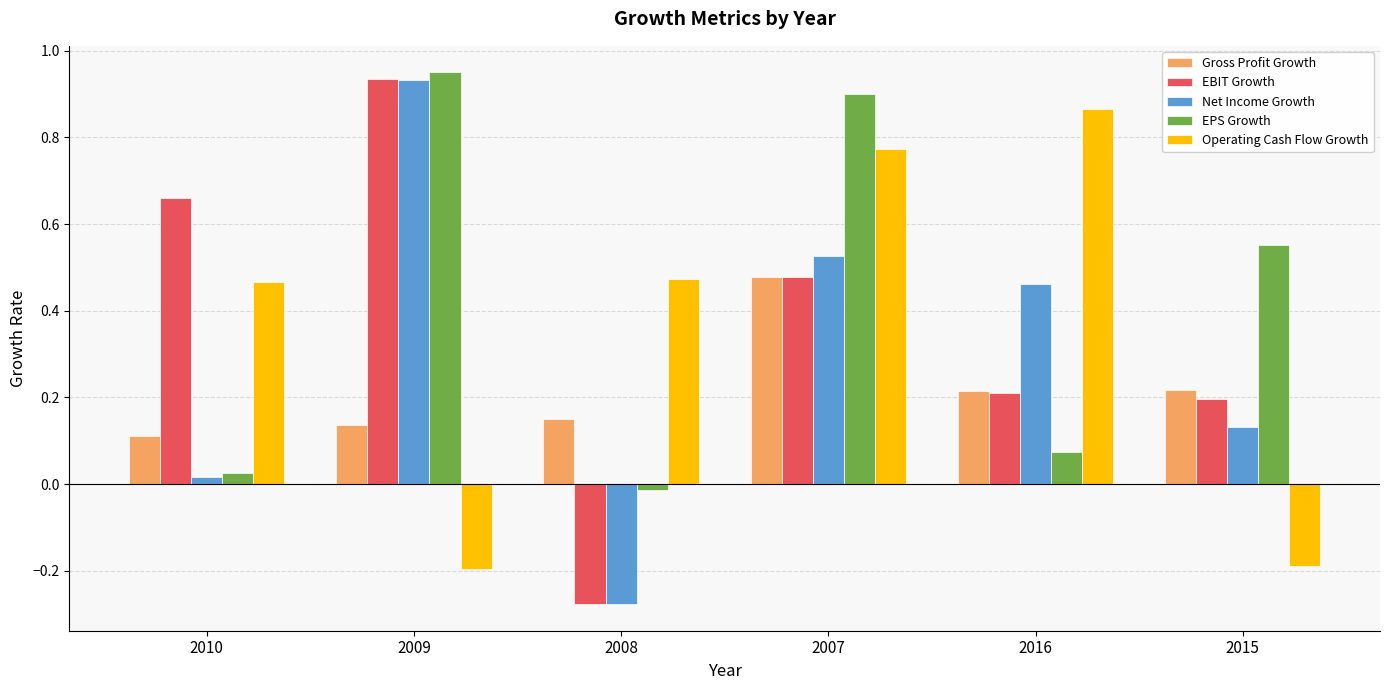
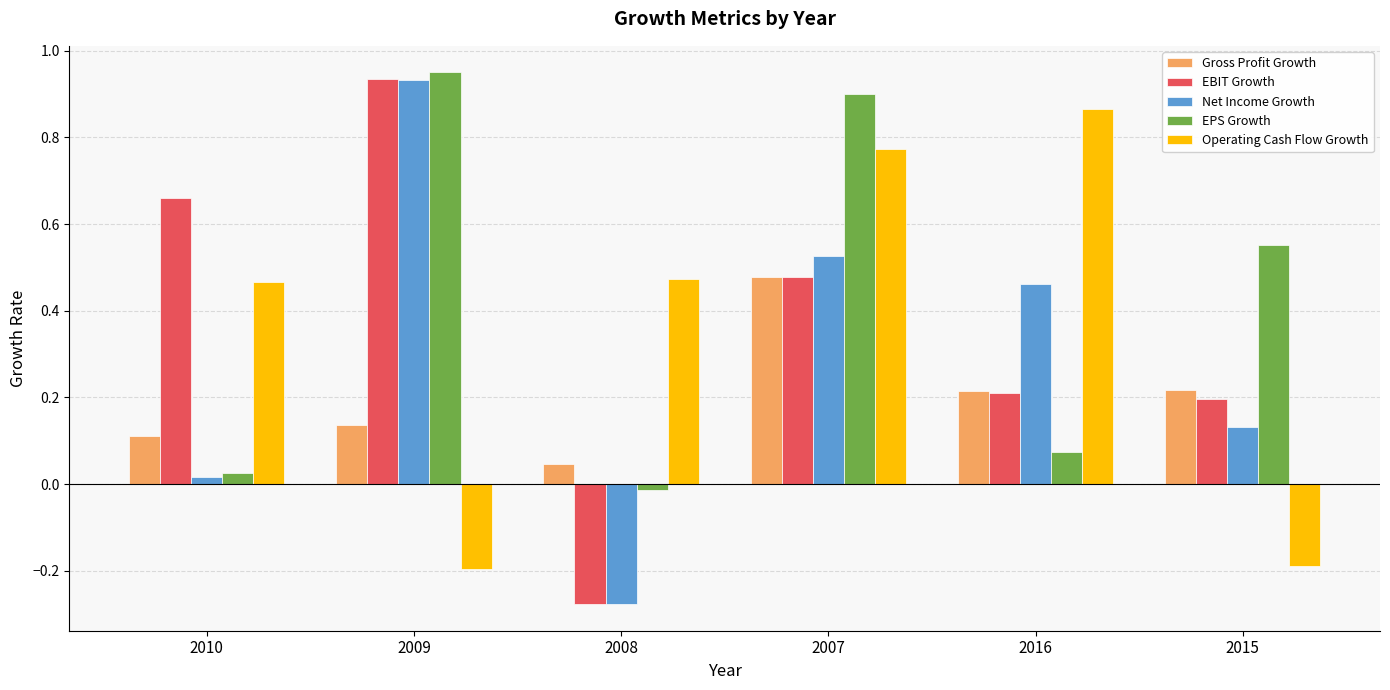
Gross Profit Growth, 2008: 0.15 -> 0.05
